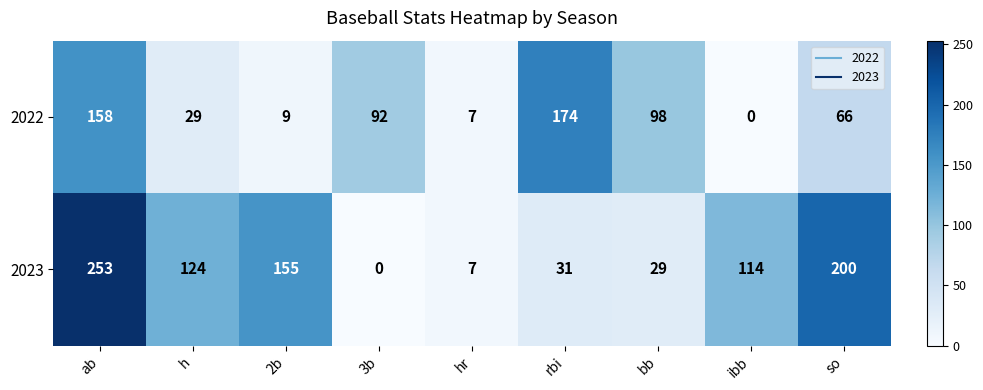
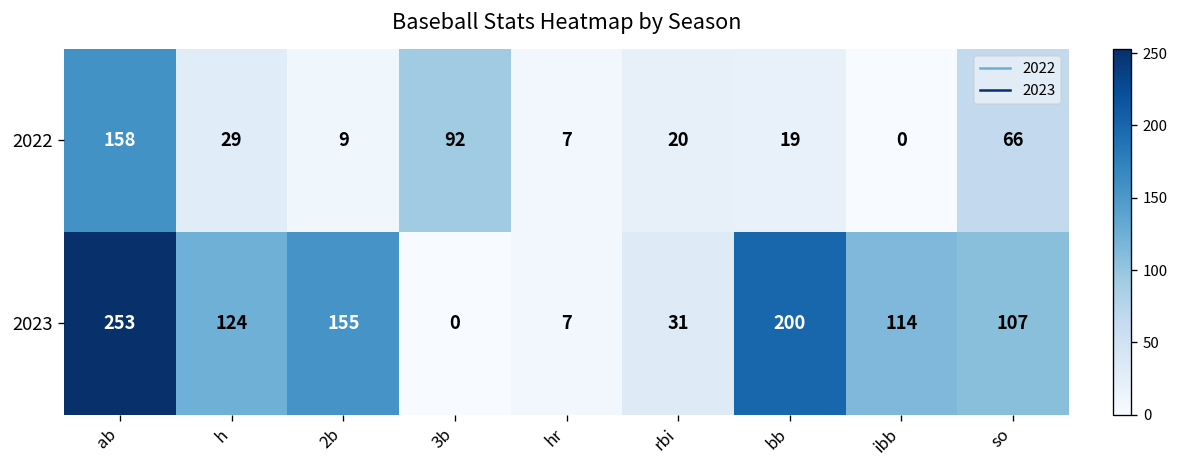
2022, rbi: 174 -> 20
2022, bb: 98 -> 19
2023, bb: 29 -> 200
2023, so: 200 -> 107
